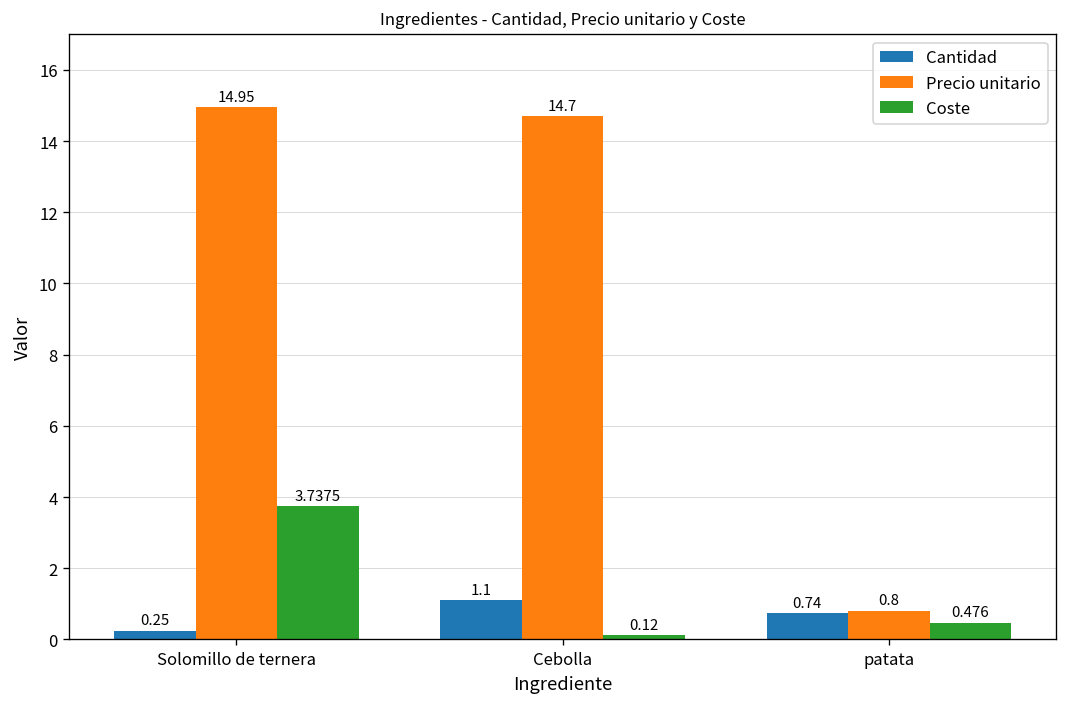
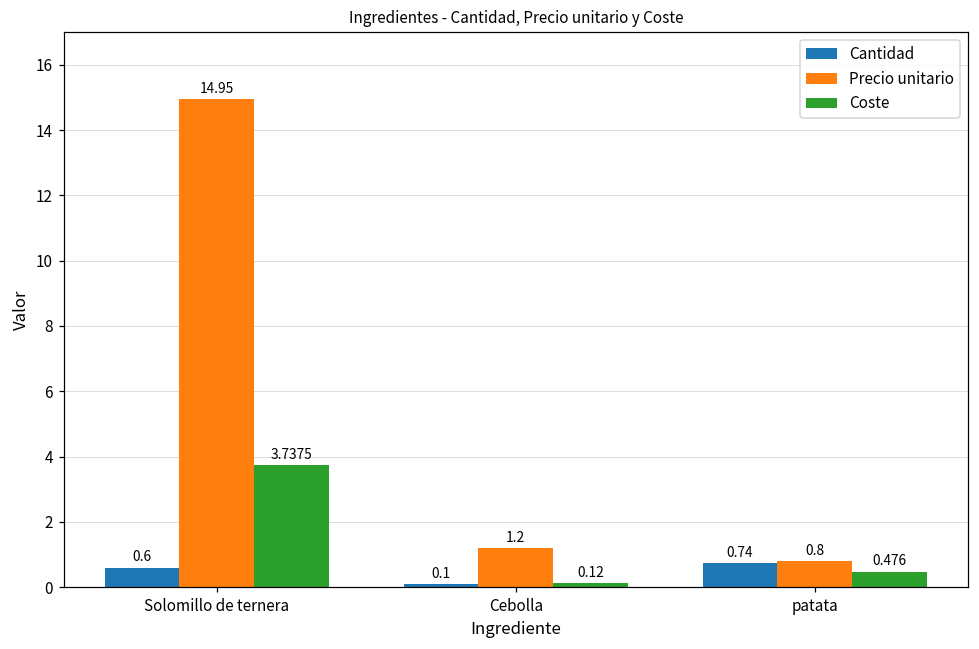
Cantidad, Solomillo de ternera: 0.25 -> 0.6
Cantidad, Cebolla: 1.1 -> 0.1
Precio unitario, Cebolla: 14.7 -> 1.2
